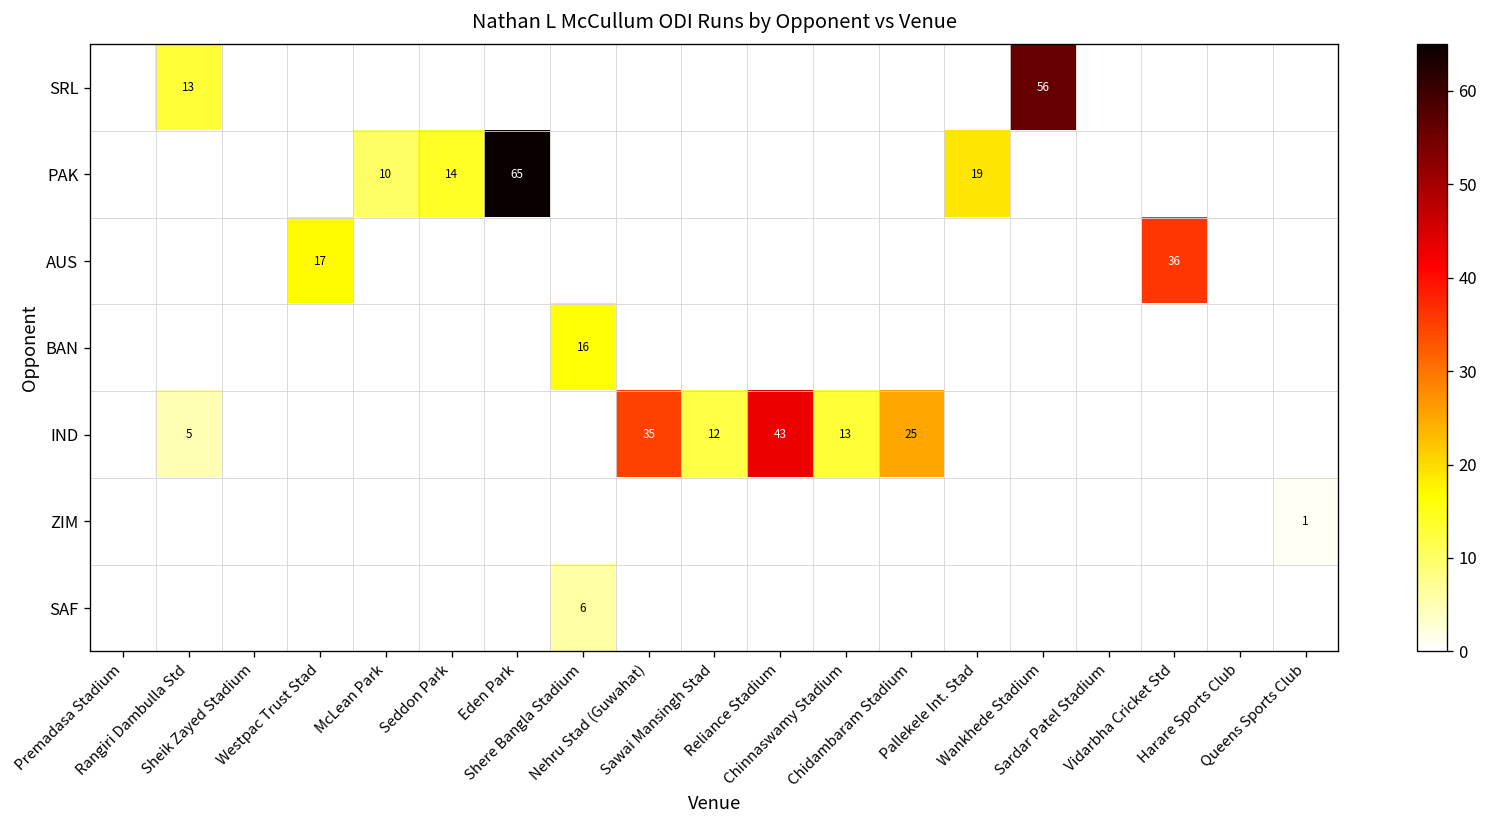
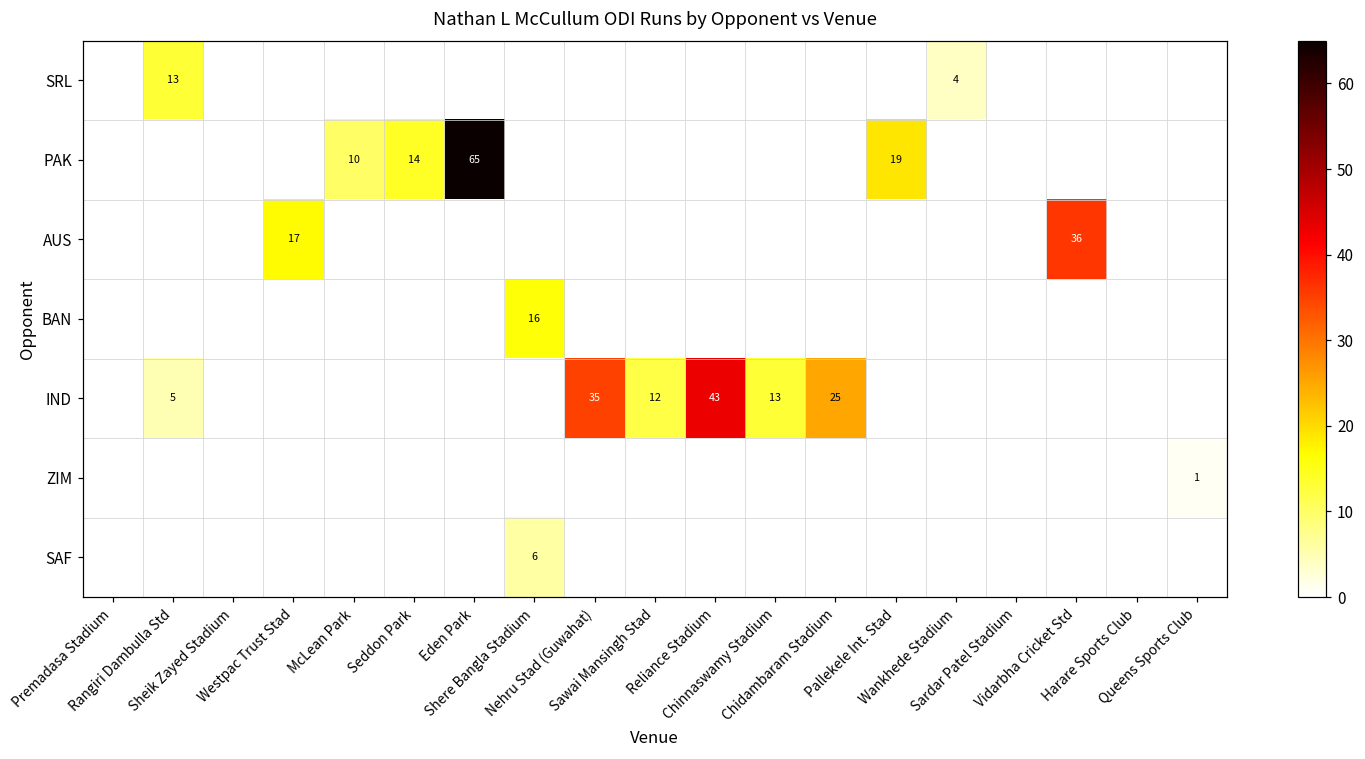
SRL, Wankhede Stadium: 56 -> 4
